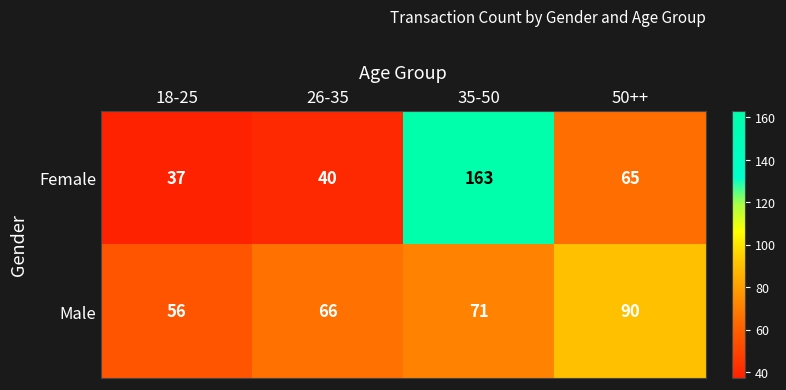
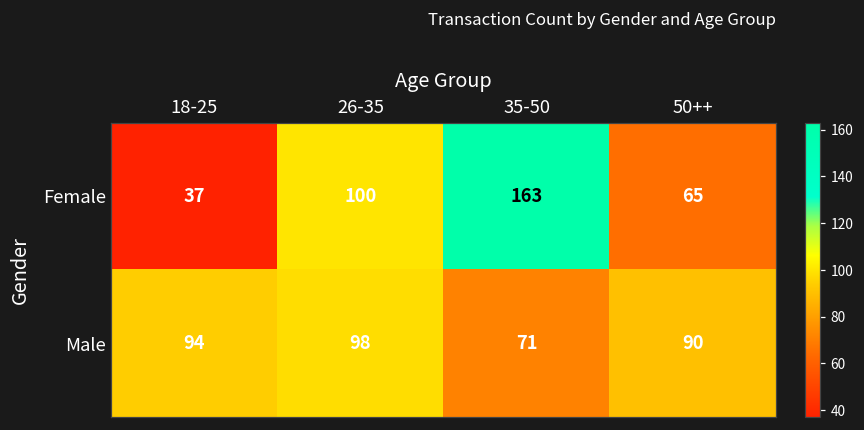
Female, 26-35: 40 -> 100
Male, 18-25: 56 -> 94
Male, 26-35: 66 -> 98
